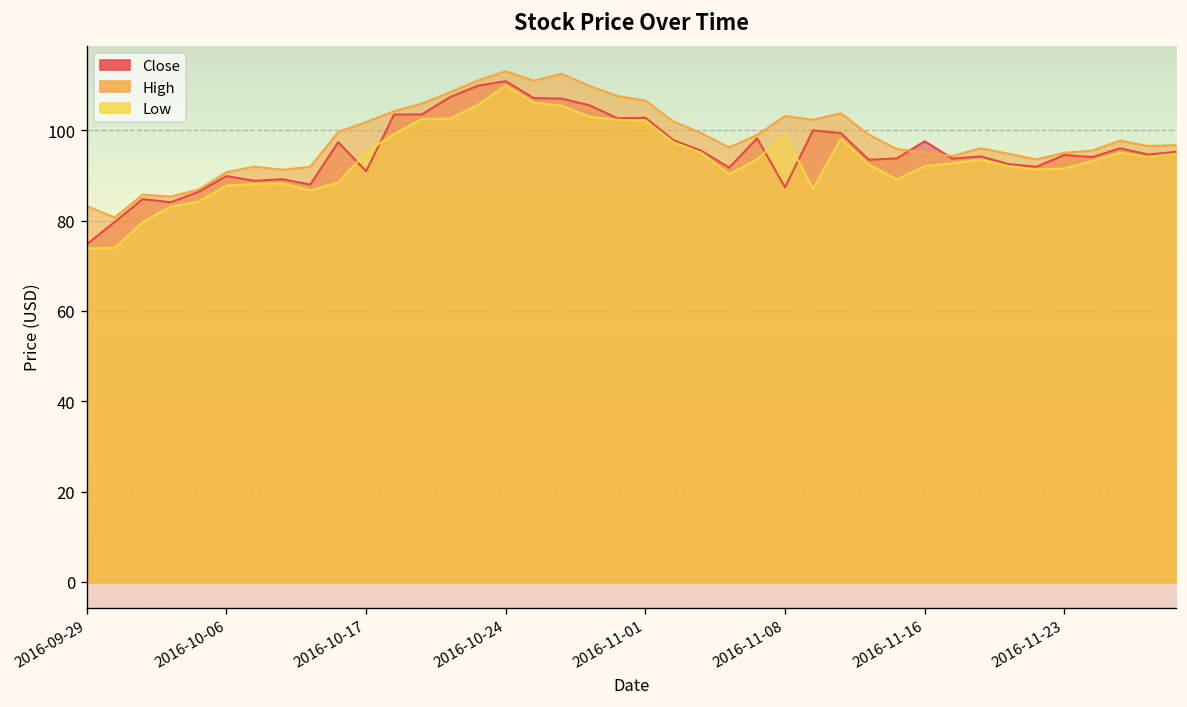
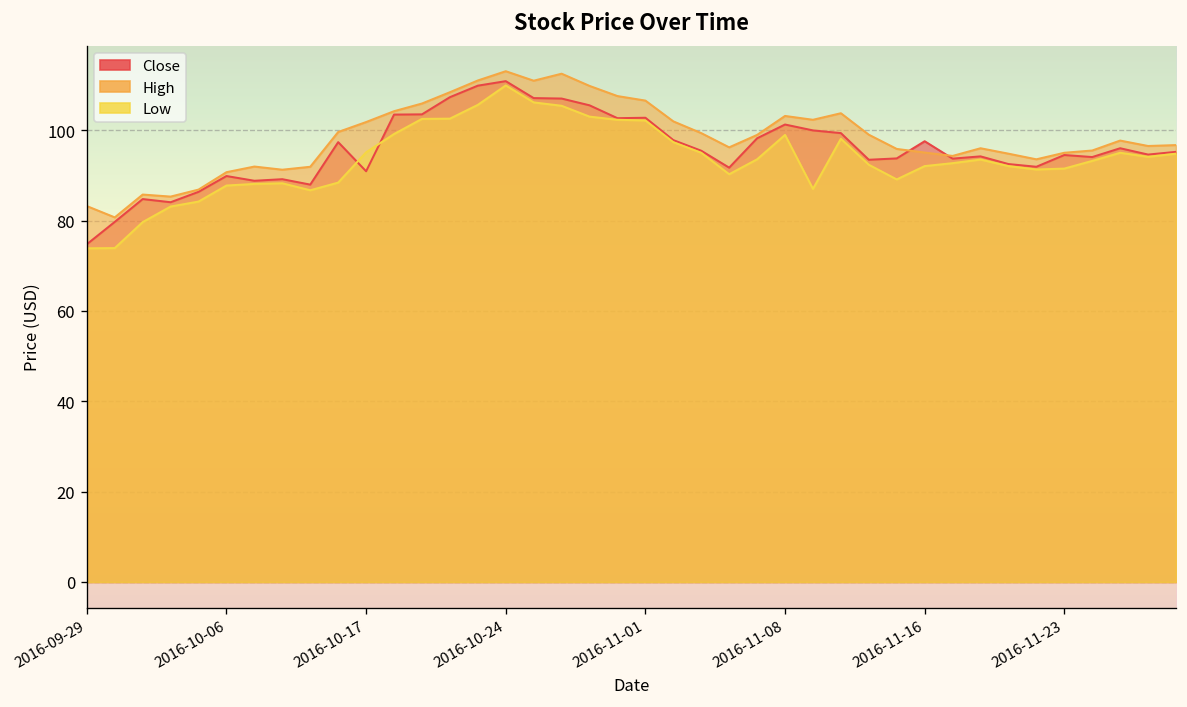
Close, 2016-11-08: 87 -> 101
